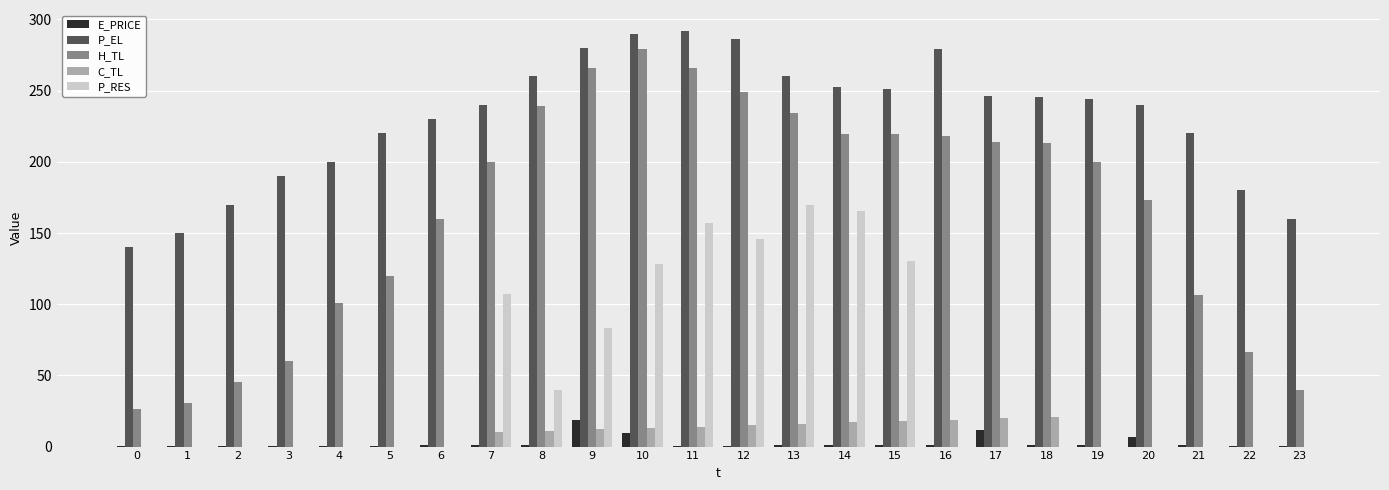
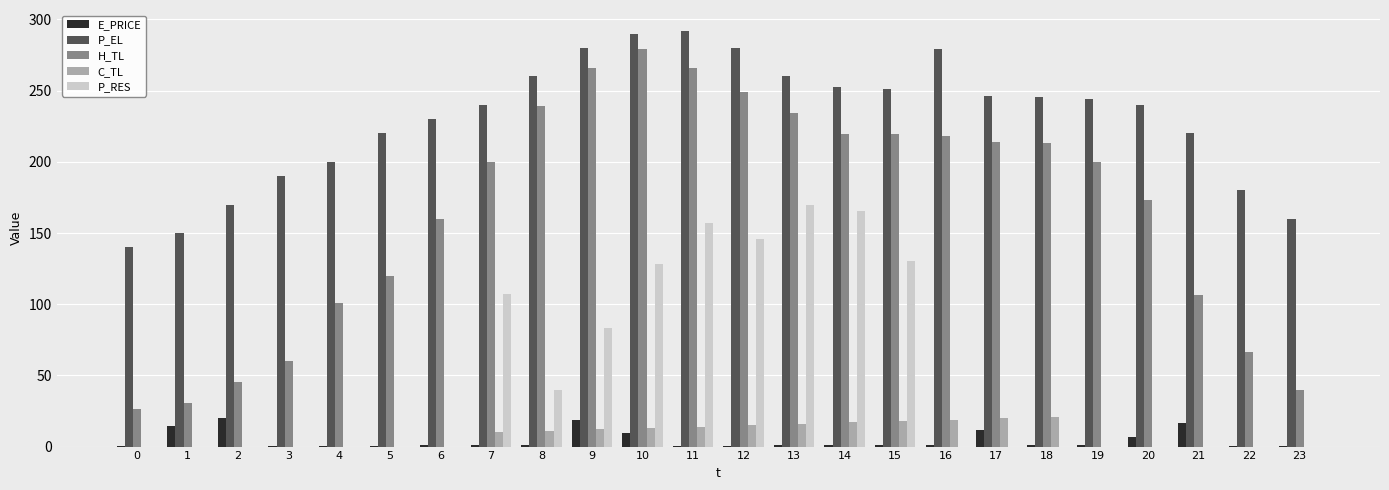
E_PRICE, 1: 0 -> 15
E_PRICE, 2: 0 -> 20
P_EL, 12: 286 -> 280
E_PRICE, 21: 1 -> 17
